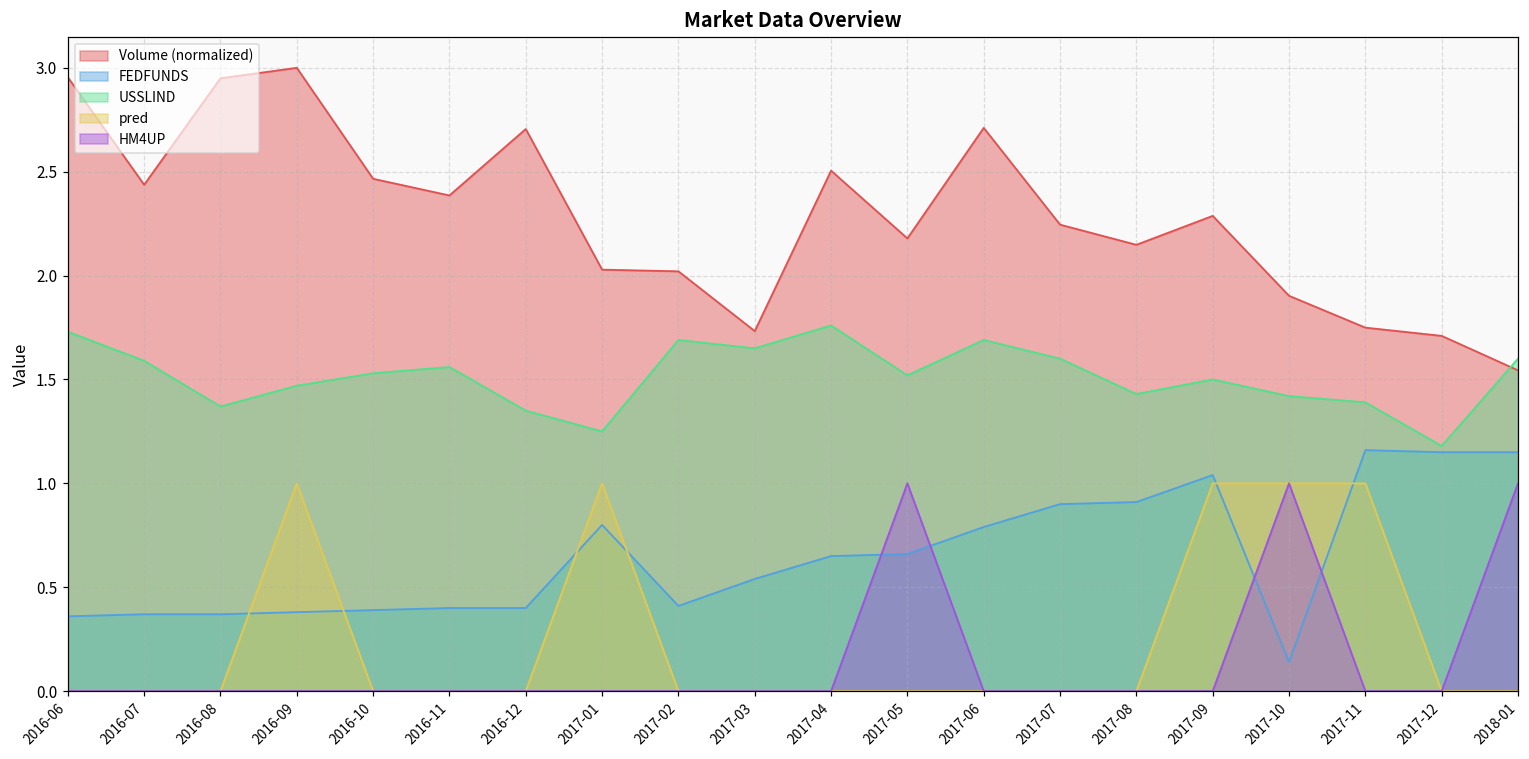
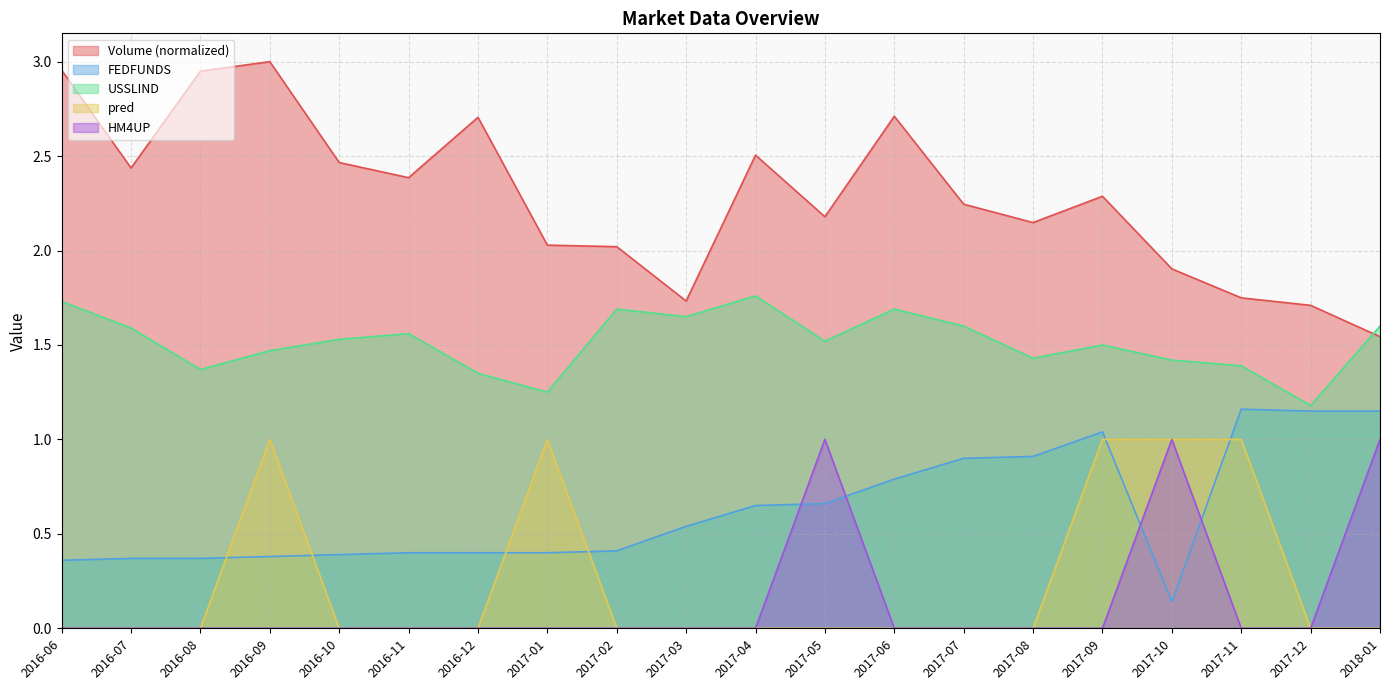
FEDFUNDS, 2017-01: 0.8 -> 0.4
